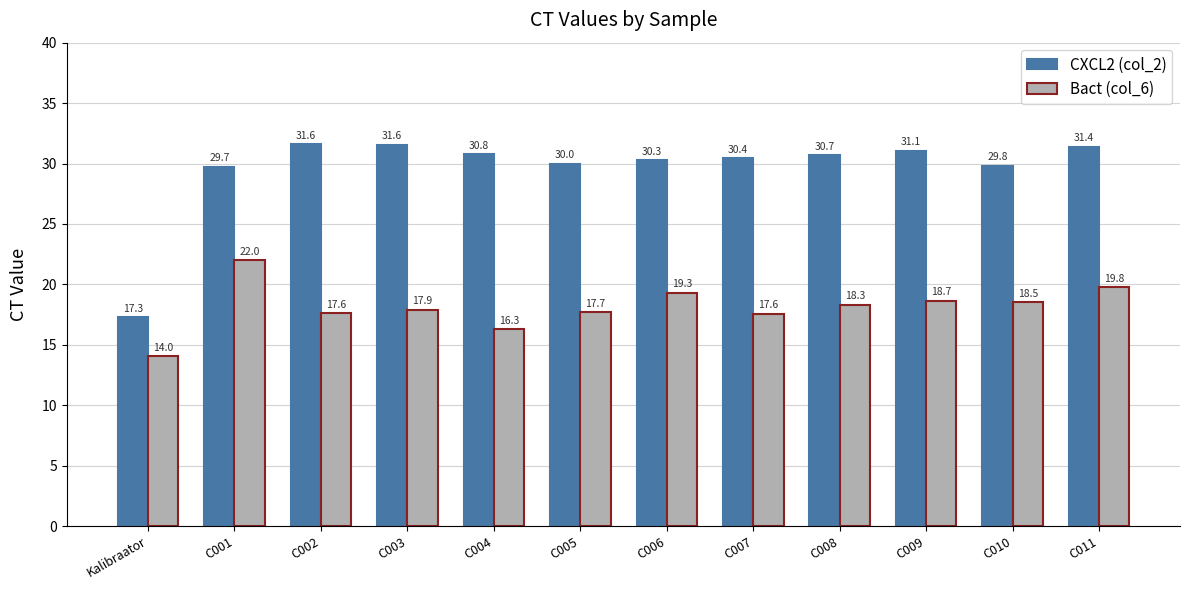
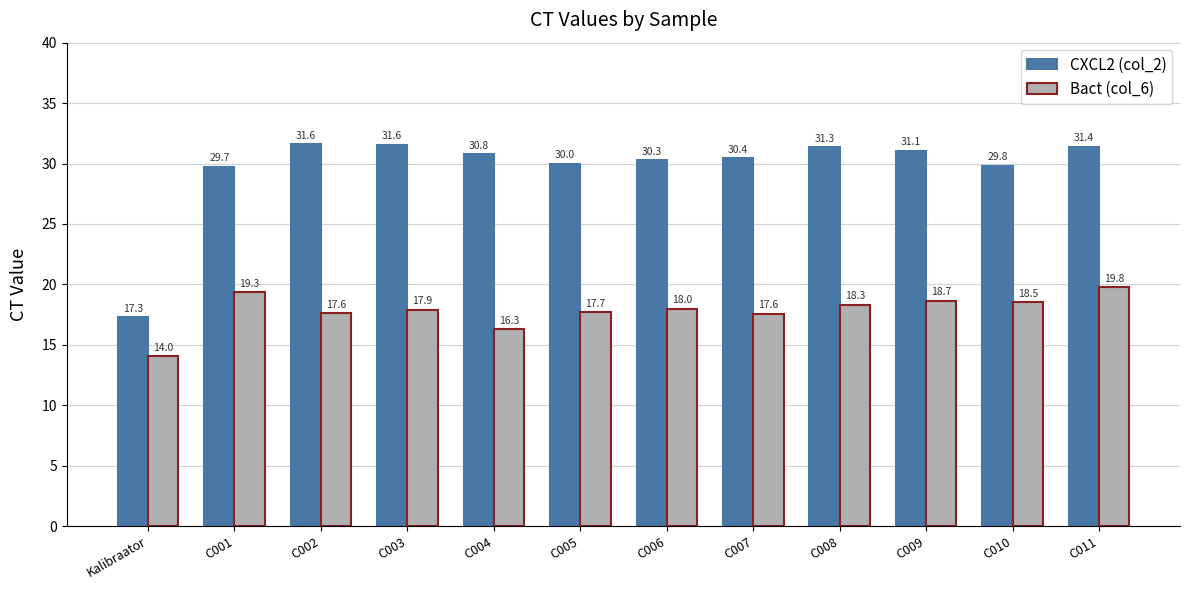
Bact (col_6), C001: 22.0 -> 19.3
Bact (col_6), C006: 19.3 -> 18.0
CXCL2 (col_2), C008: 30.7 -> 31.3
